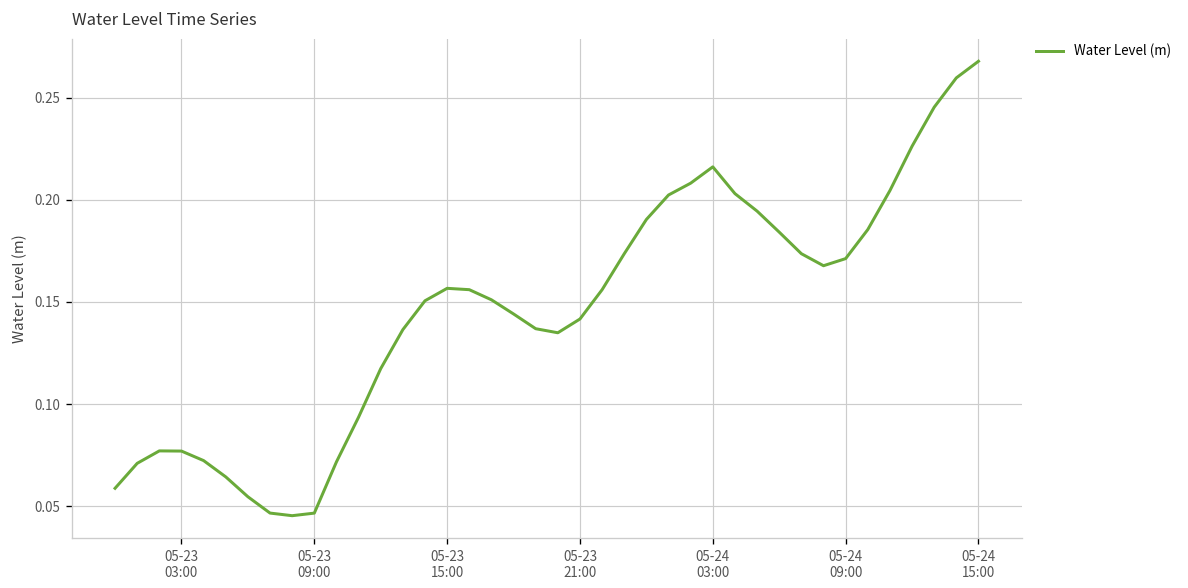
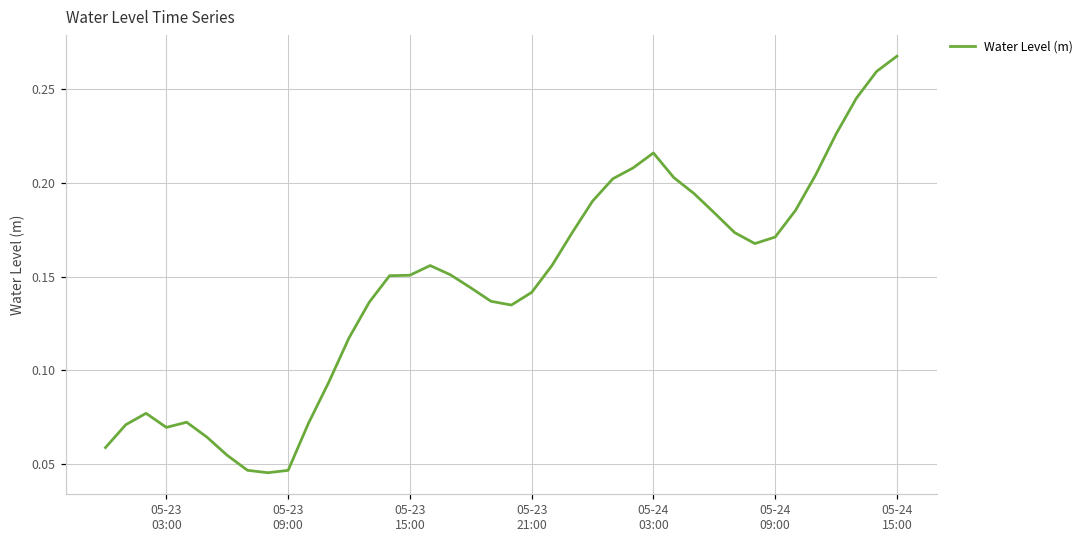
05-23 03:00: 0.077 -> 0.070
05-23 15:00: 0.157 -> 0.151
